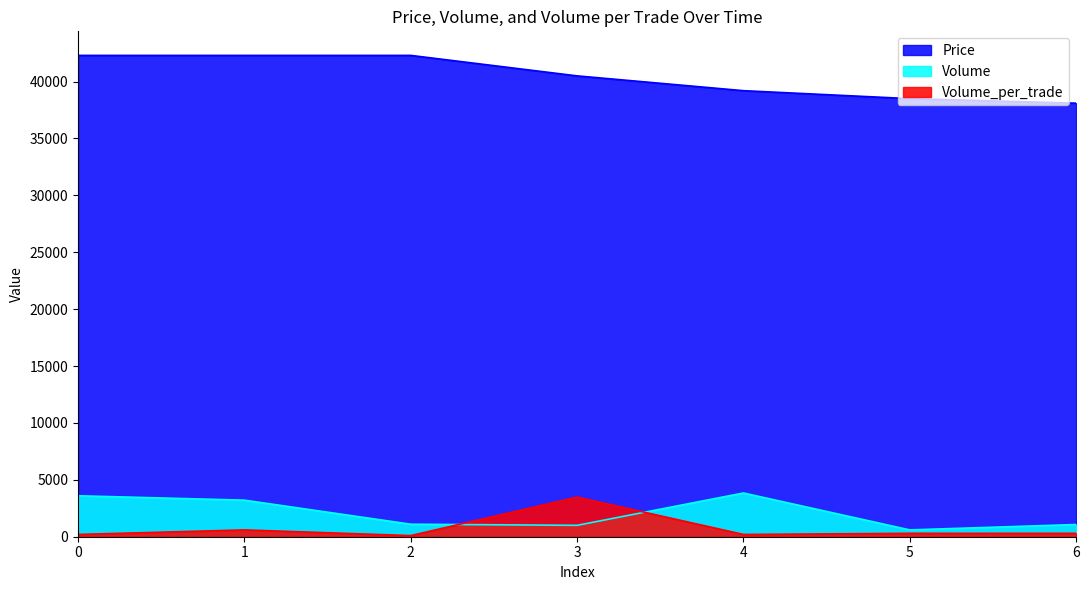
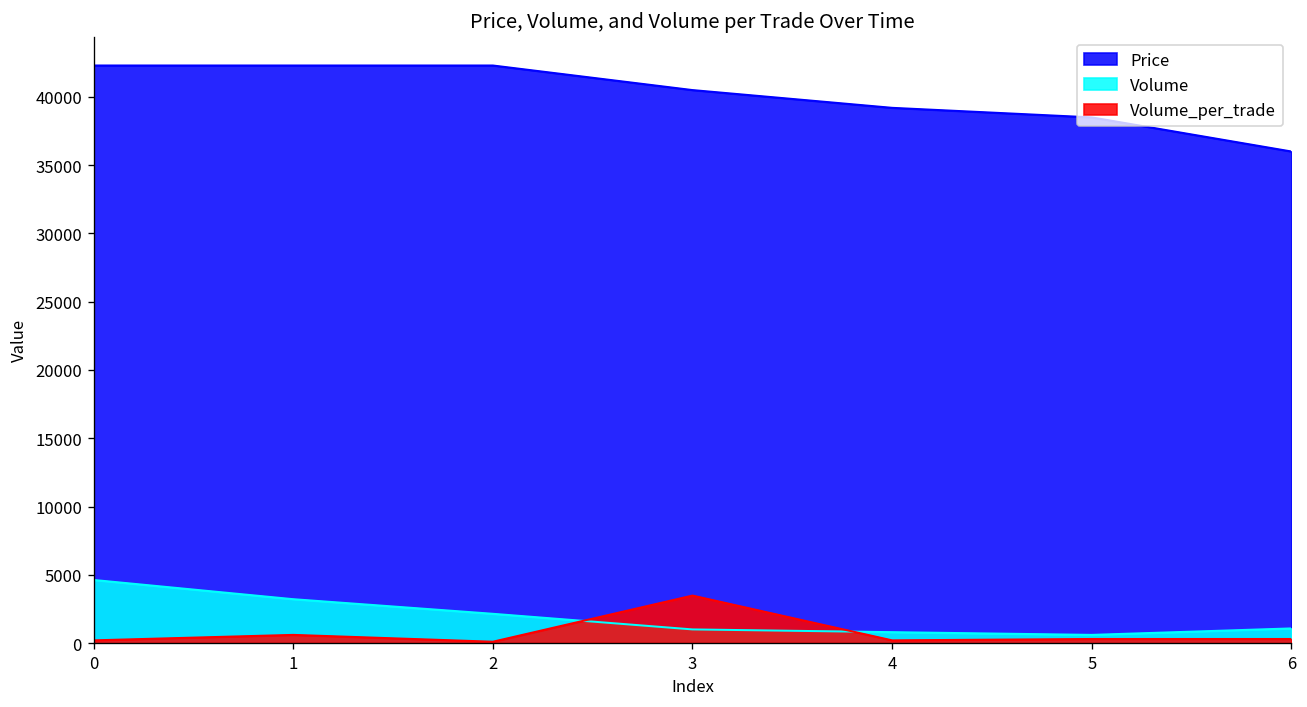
Volume, 0: 3600 -> 4600
Volume, 2: 1100 -> 2100
Volume, 4: 3800 -> 800
Price, 6: 38100 -> 36000
